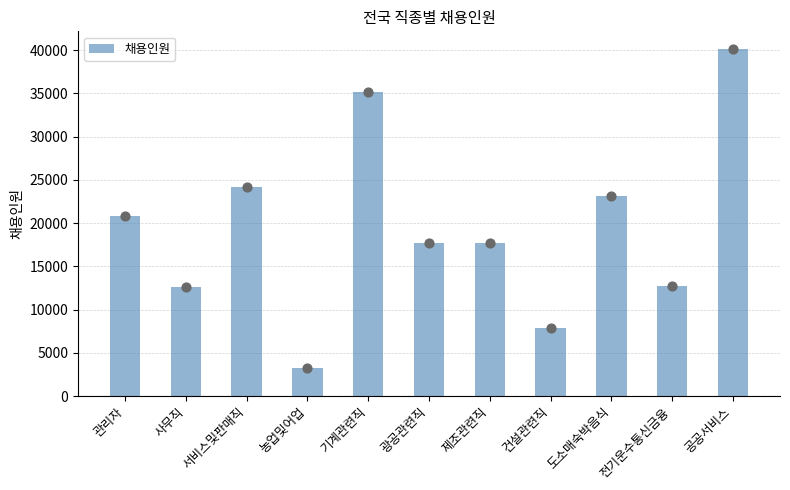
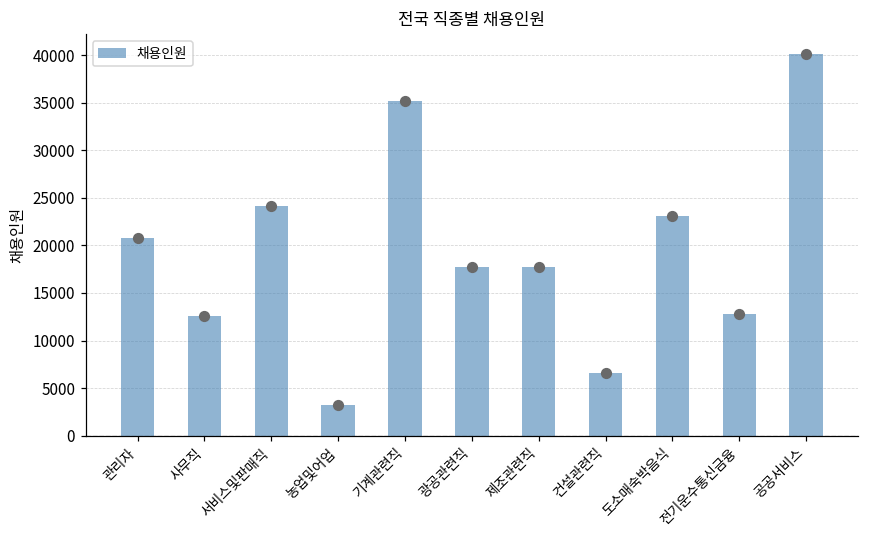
건설관련직: 8000 -> 7000
